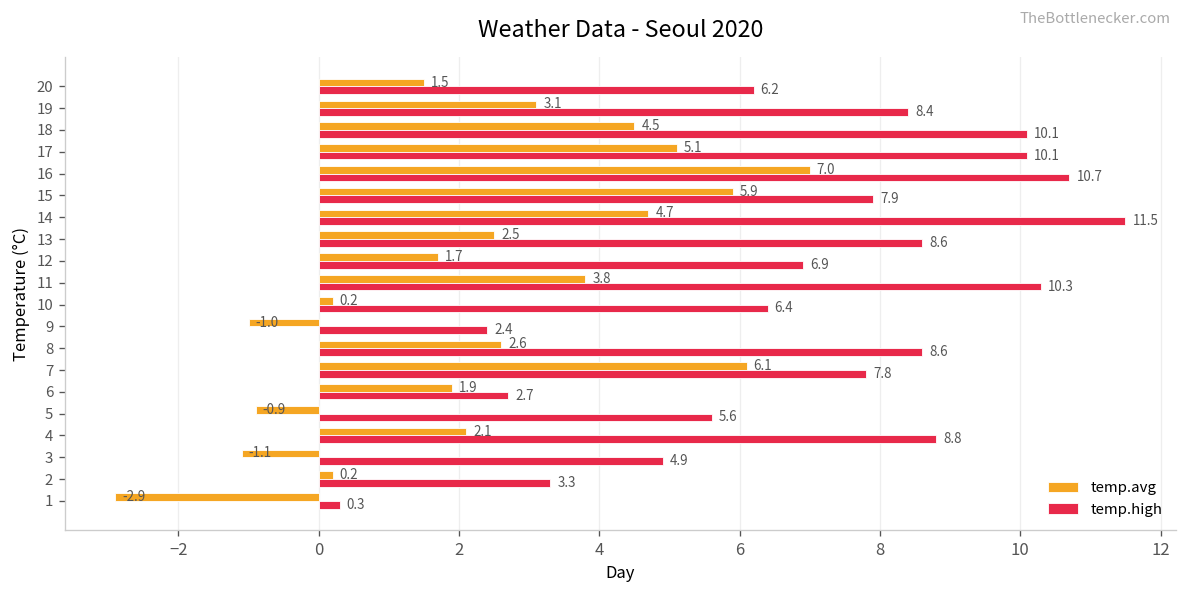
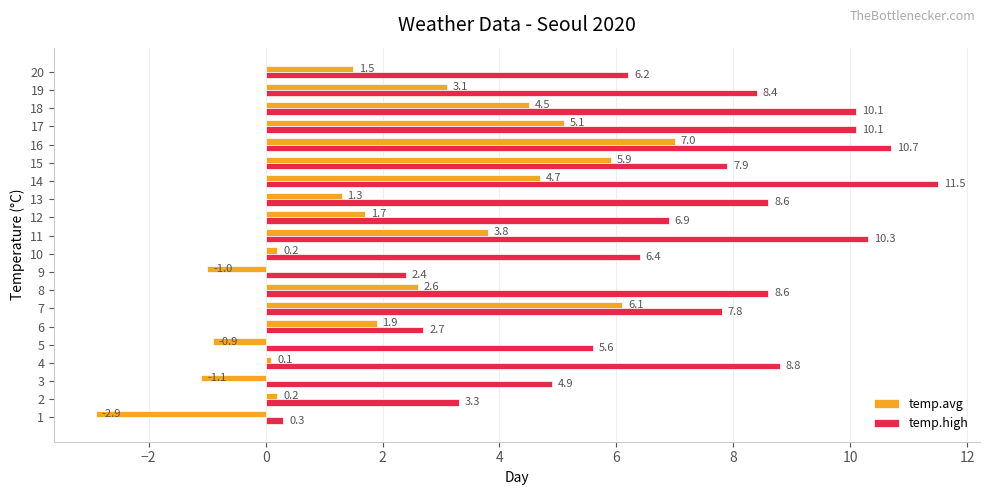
temp.avg, 13: 2.5 -> 1.3
temp.avg, 4: 2.1 -> 0.1
